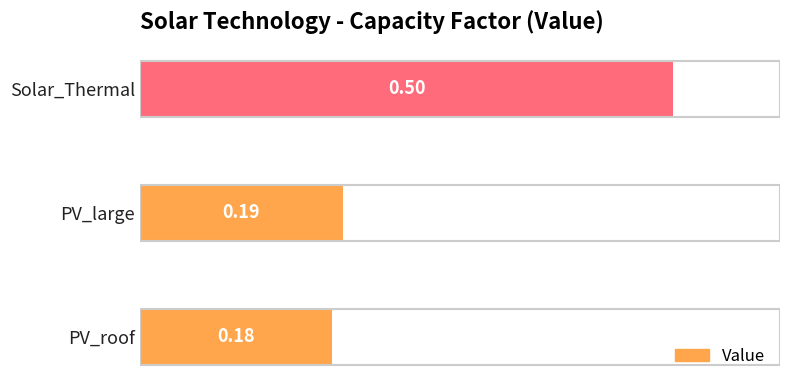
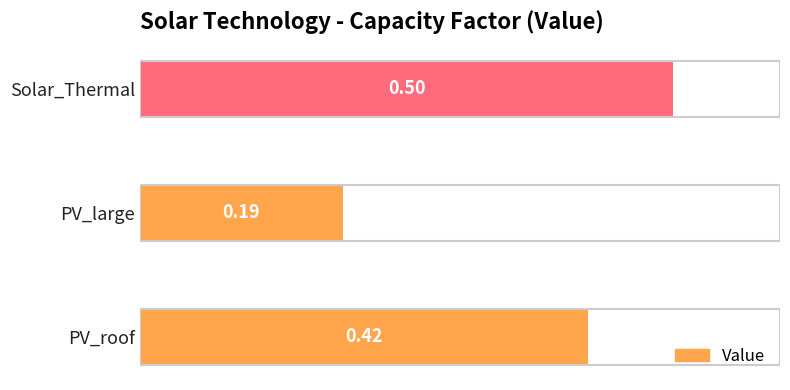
PV_roof: 0.18 -> 0.42
